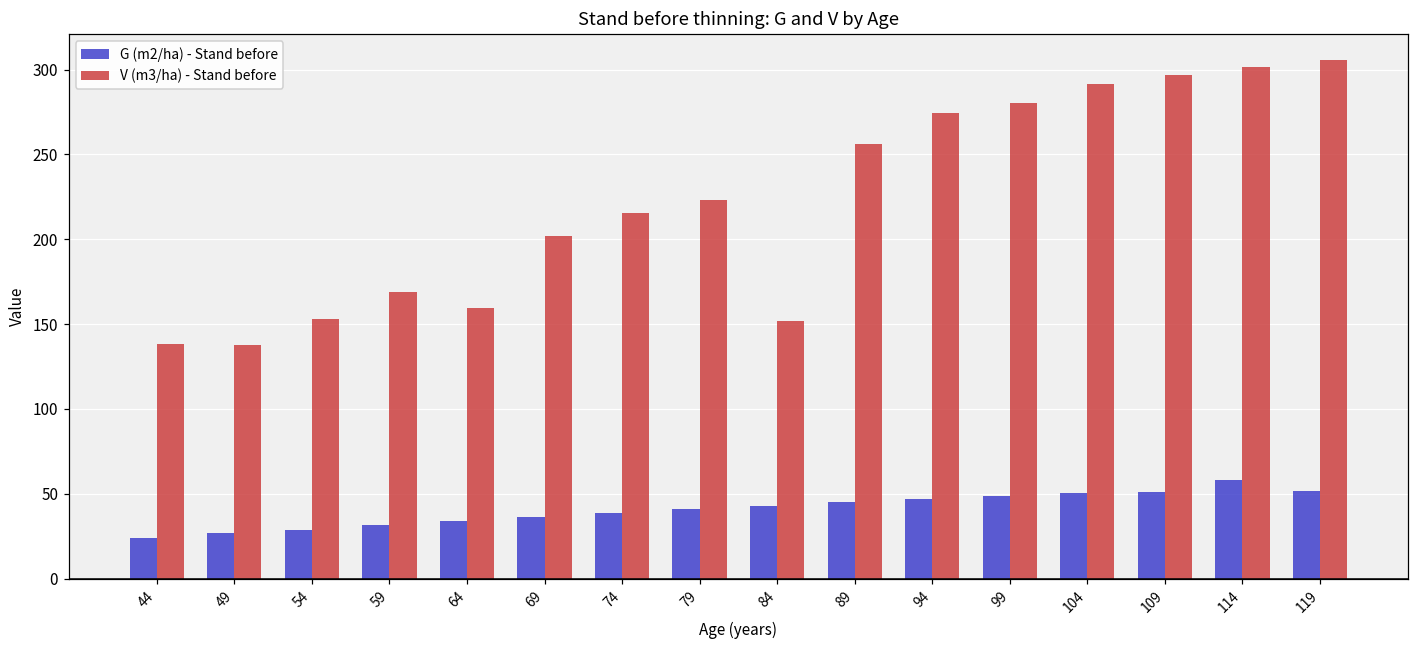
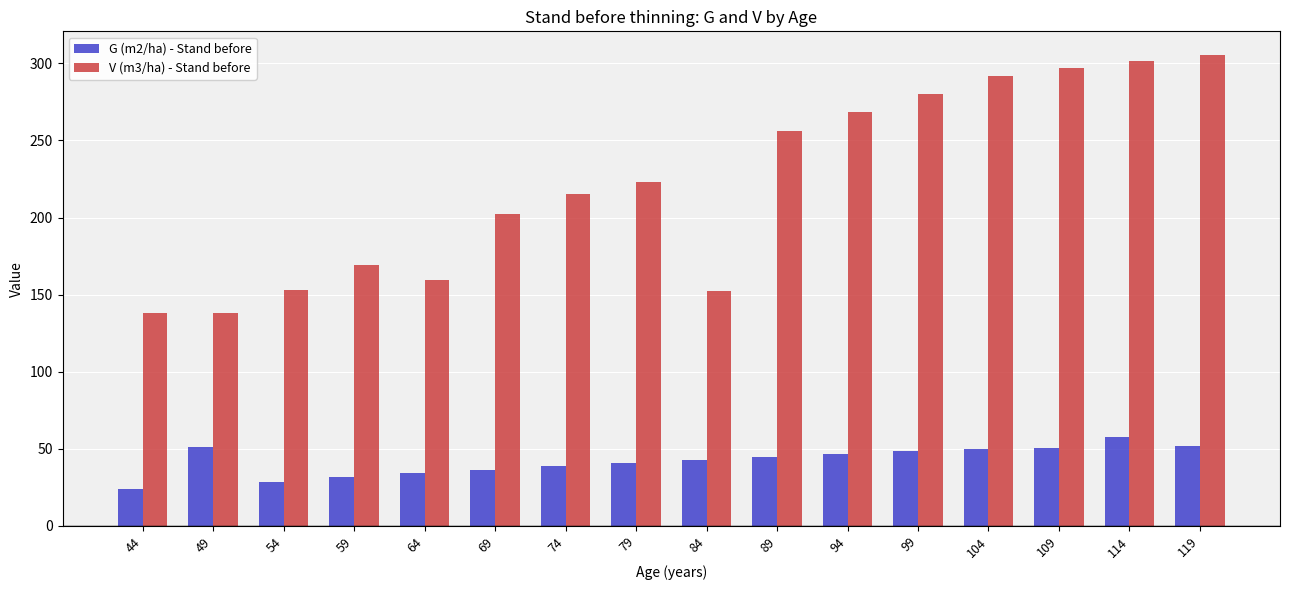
G (m2/ha) - Stand before, 49: 27 -> 51
V (m3/ha) - Stand before, 94: 275 -> 269
